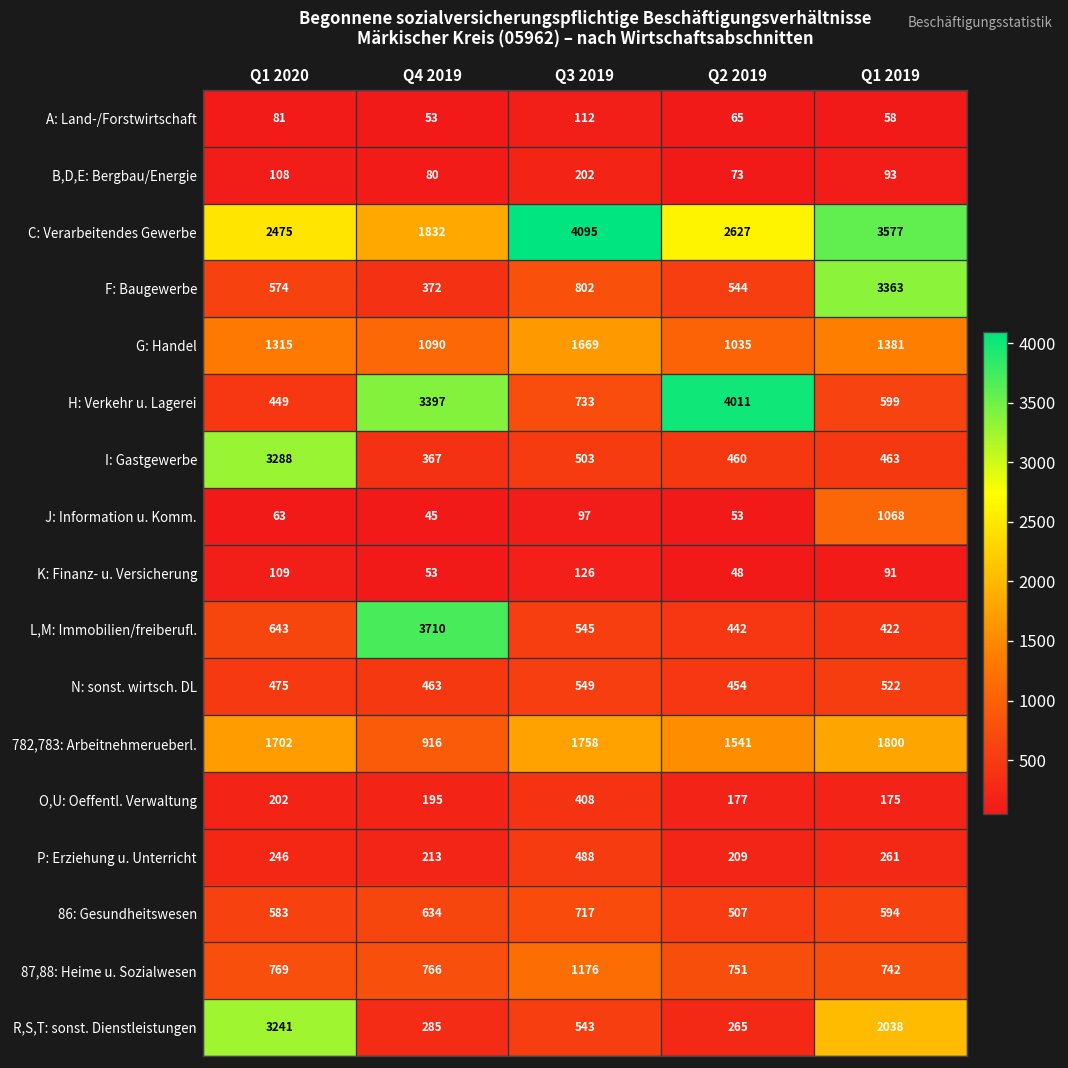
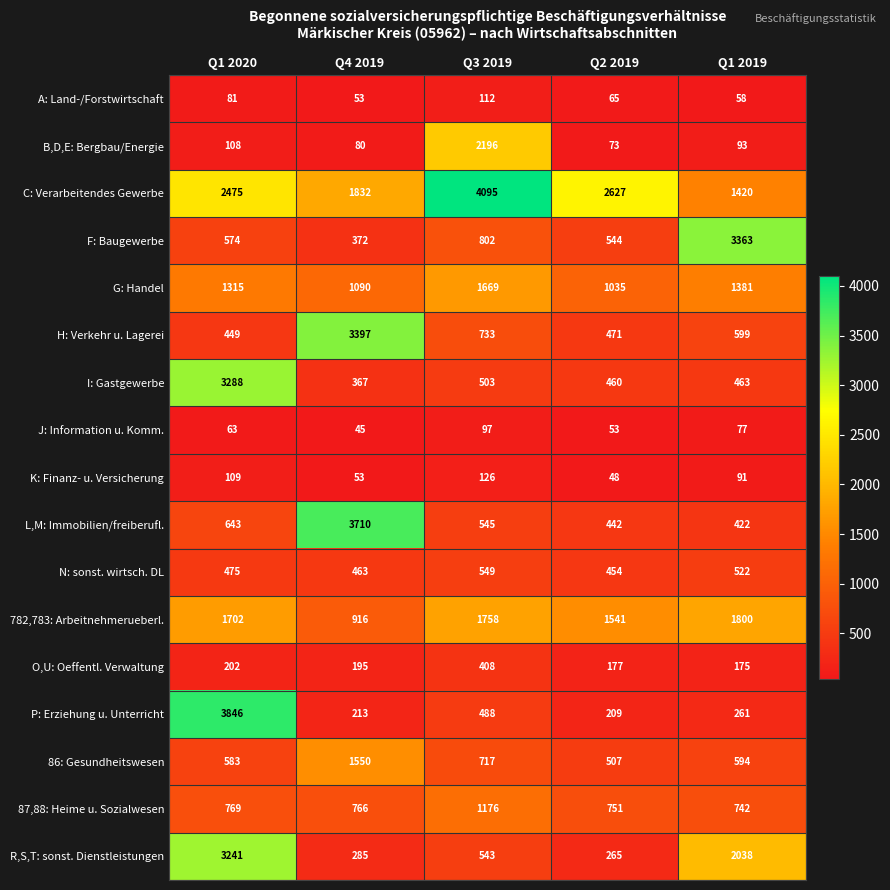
B,D,E: Bergbau/Energie, Q3 2019: 202 -> 2196
C: Verarbeitendes Gewerbe, Q1 2019: 3577 -> 1420
H: Verkehr u. Lagerei, Q2 2019: 4011 -> 471
J: Information u. Komm., Q1 2019: 1068 -> 77
P: Erziehung u. Unterricht, Q1 2020: 246 -> 3846
86: Gesundheitswesen, Q4 2019: 634 -> 1550
